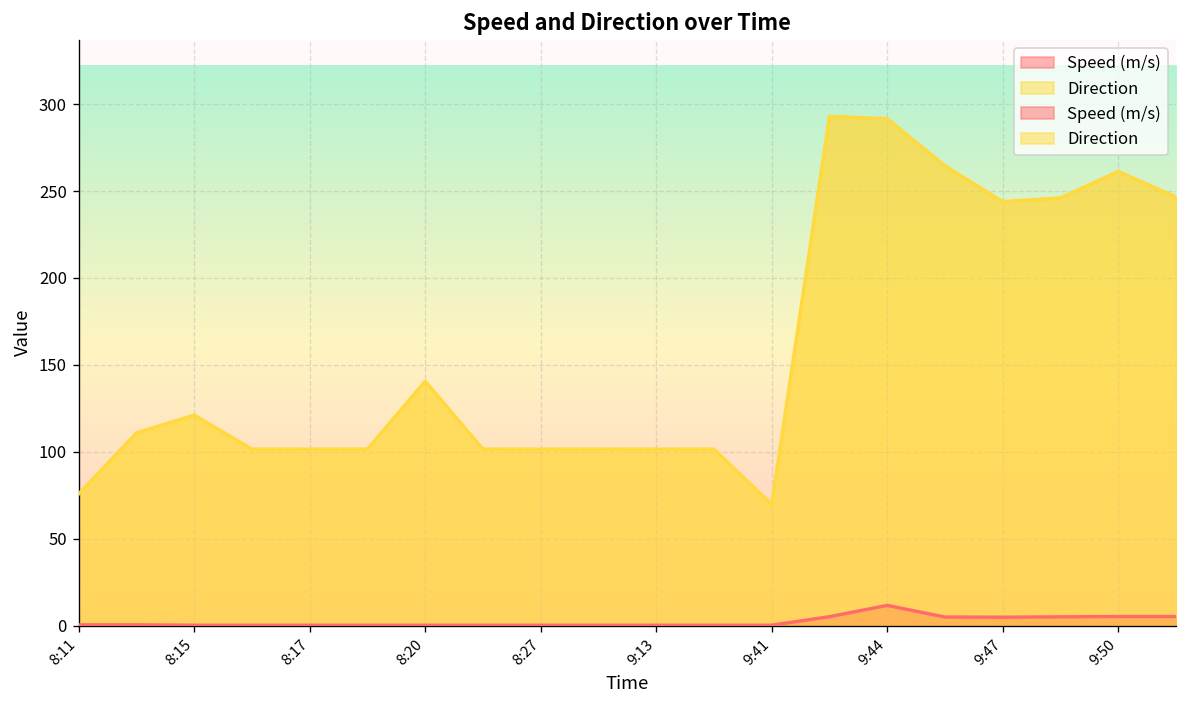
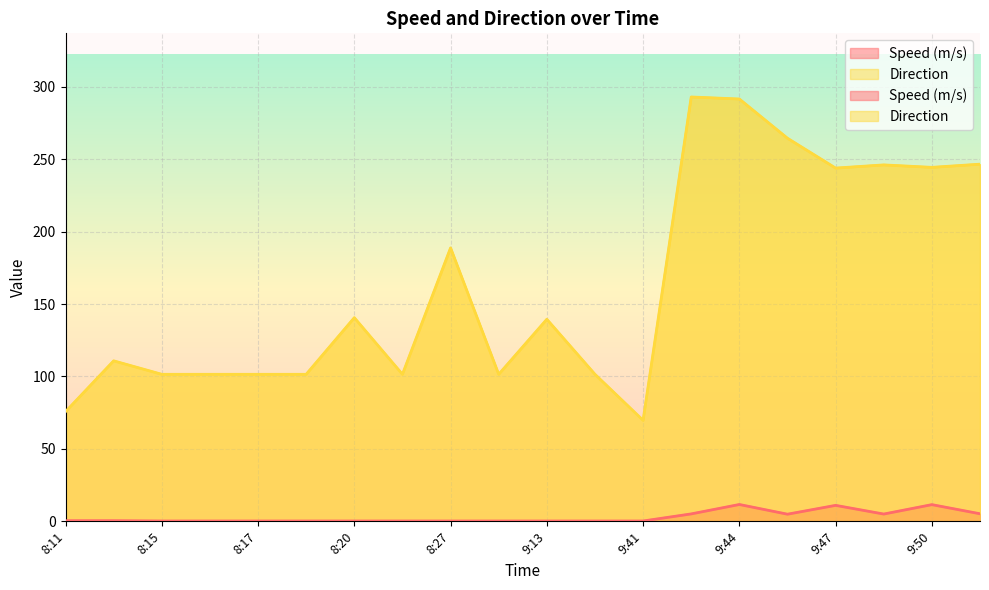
Direction, 8:15: 121 -> 102
Direction, 8:27: 102 -> 189
Direction, 9:13: 102 -> 140
Speed (m/s), 9:47: 5 -> 11
Speed (m/s), 9:50: 5 -> 12
Direction, 9:50: 261 -> 244
